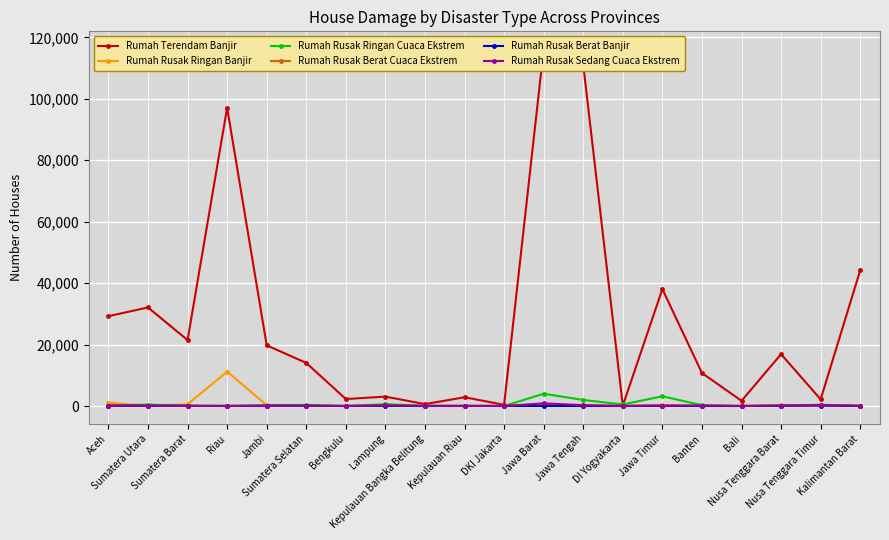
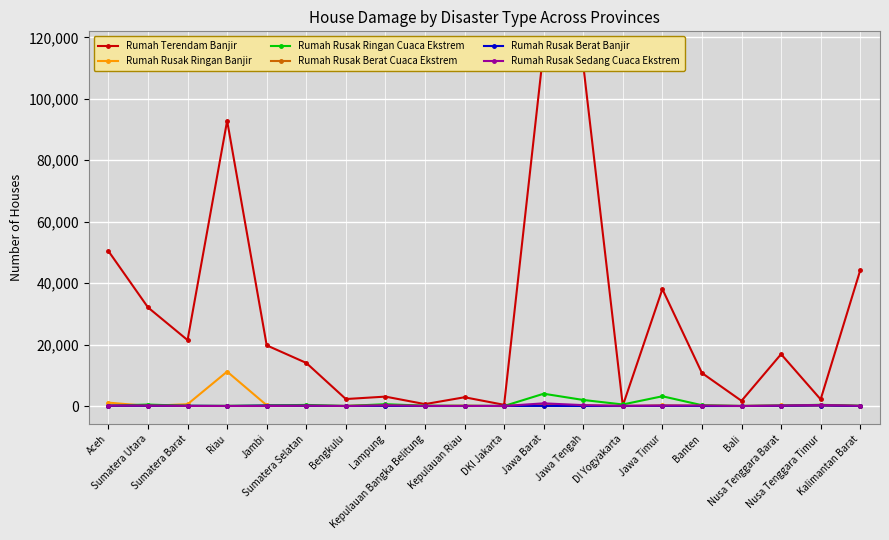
Rumah Terendam Banjir, Aceh: 29,000 -> 50,000
Rumah Terendam Banjir, Riau: 97,000 -> 93,000
